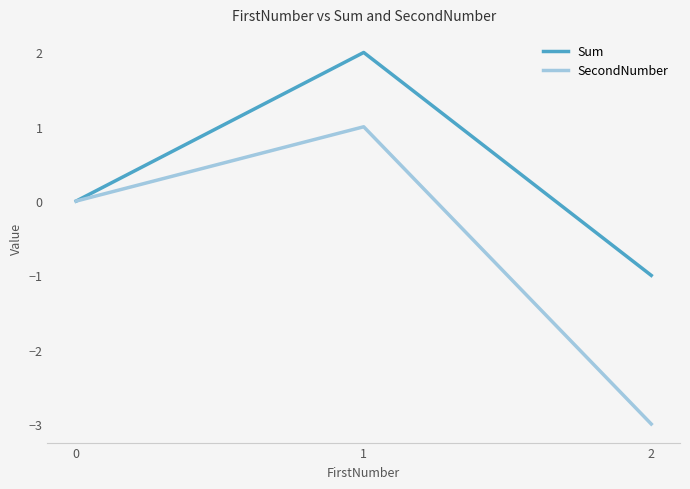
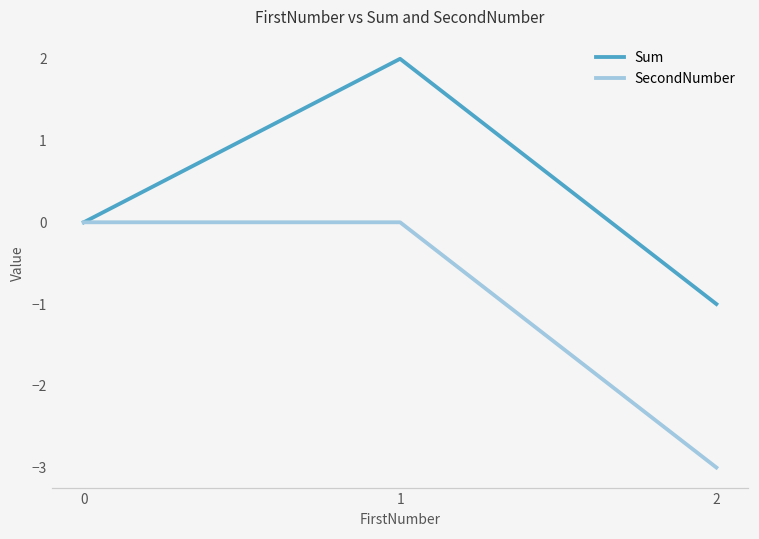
SecondNumber, 1: 1 -> 0
